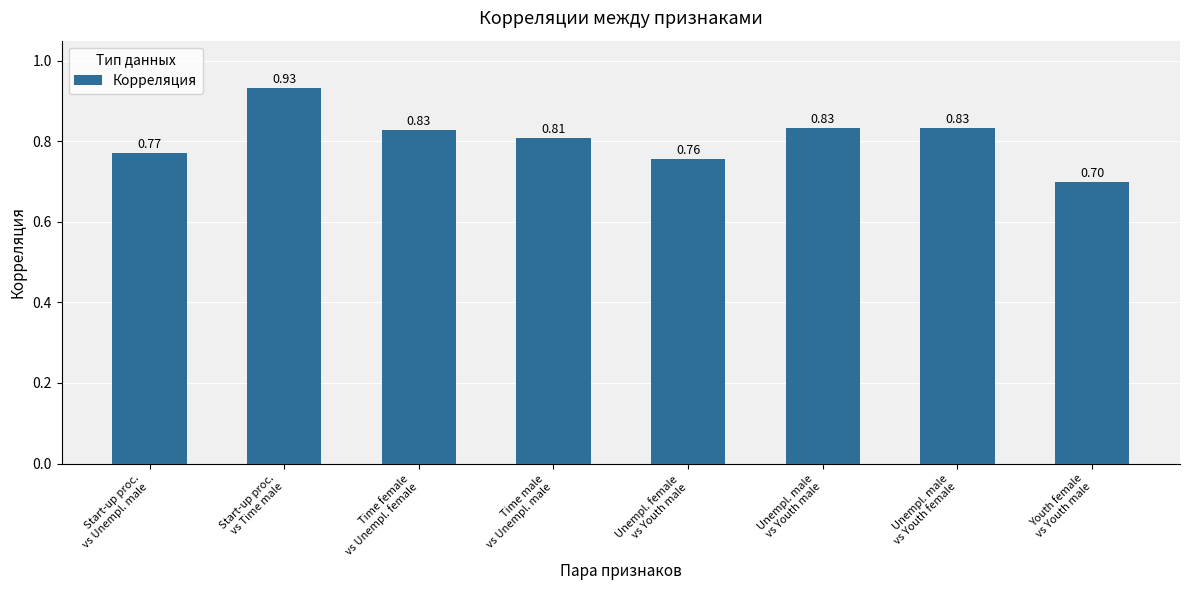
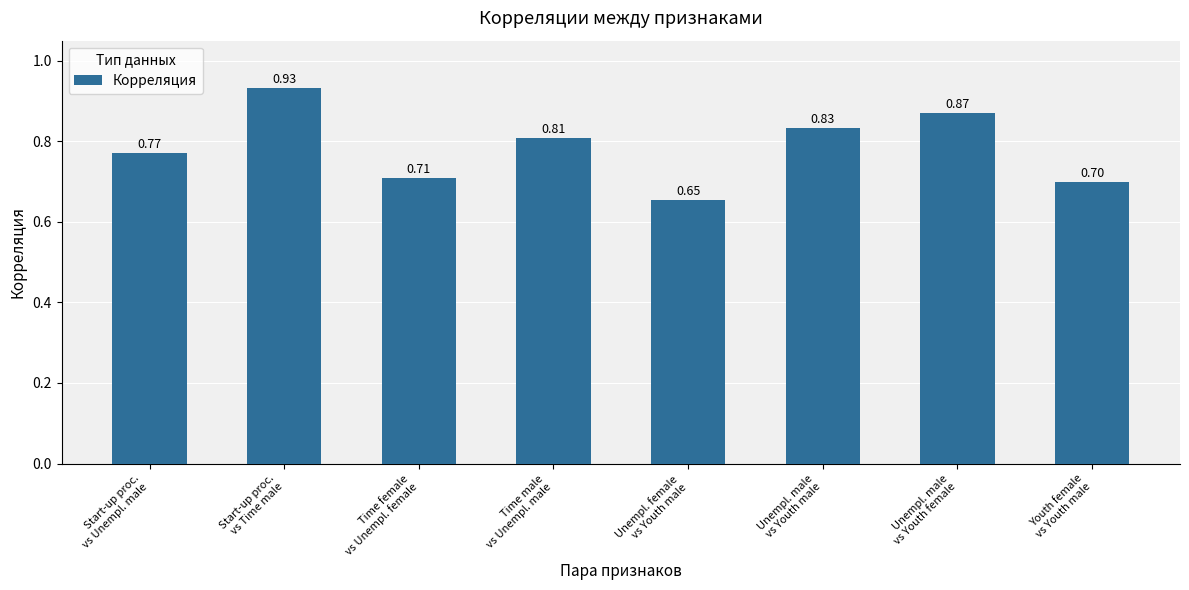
Time female vs Unempl. female: 0.83 -> 0.71
Unempl. female vs Youth male: 0.76 -> 0.65
Unempl. male vs Youth female: 0.83 -> 0.87
